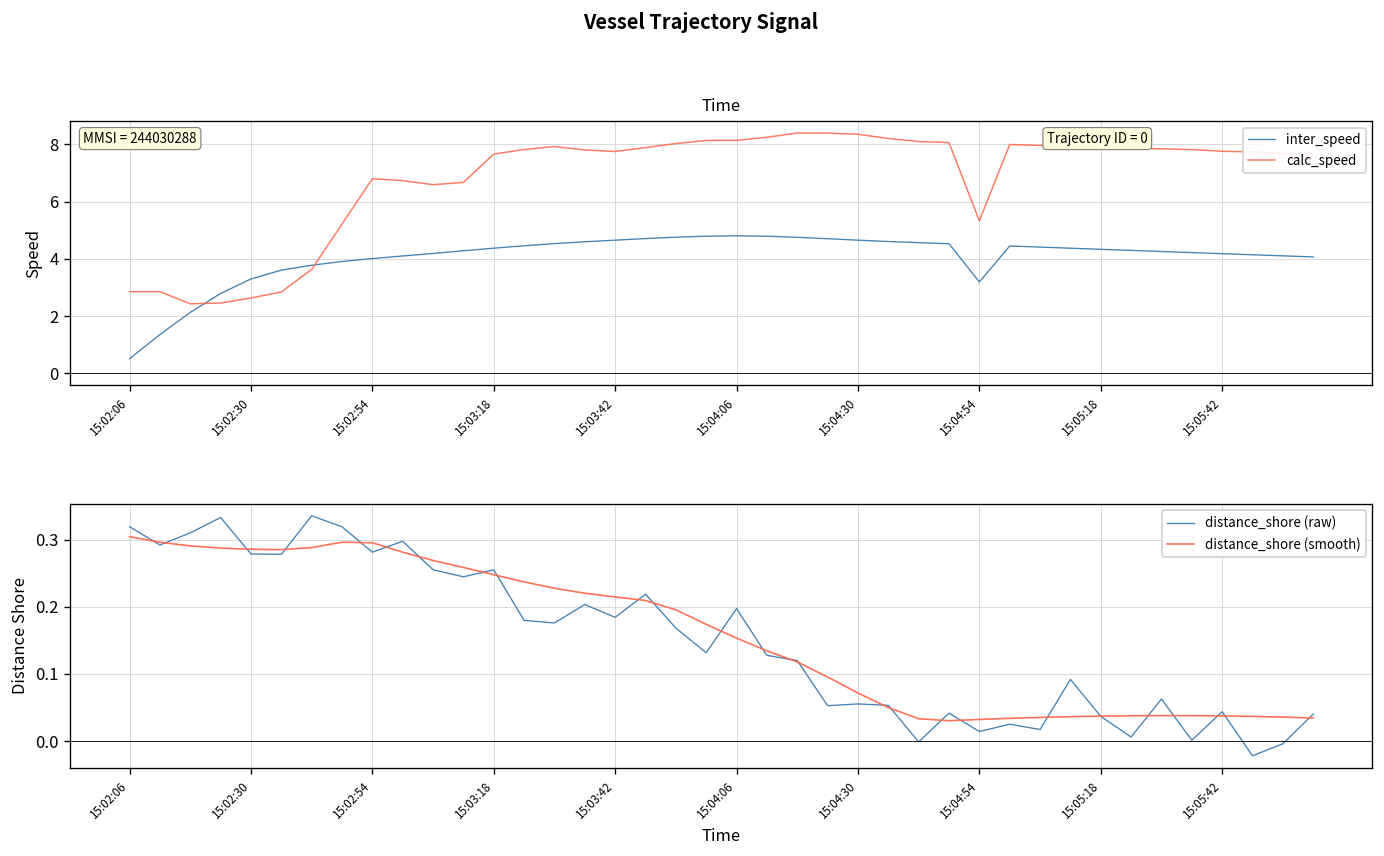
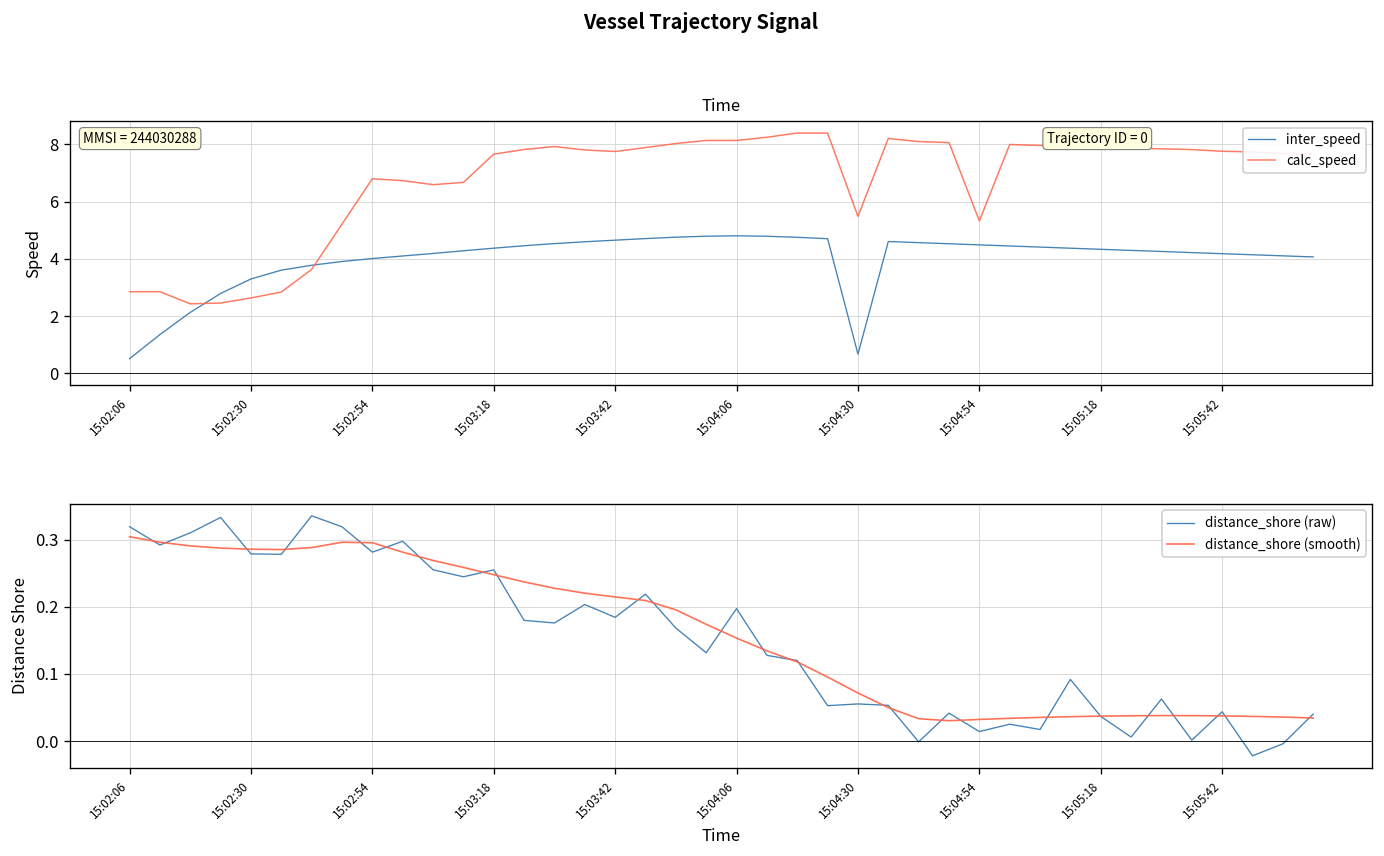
Time, inter_speed, 15:04:30: 4.6 -> 0.7
Time, calc_speed, 15:04:30: 8.4 -> 5.5
Time, inter_speed, 15:04:54: 3.2 -> 4.5
